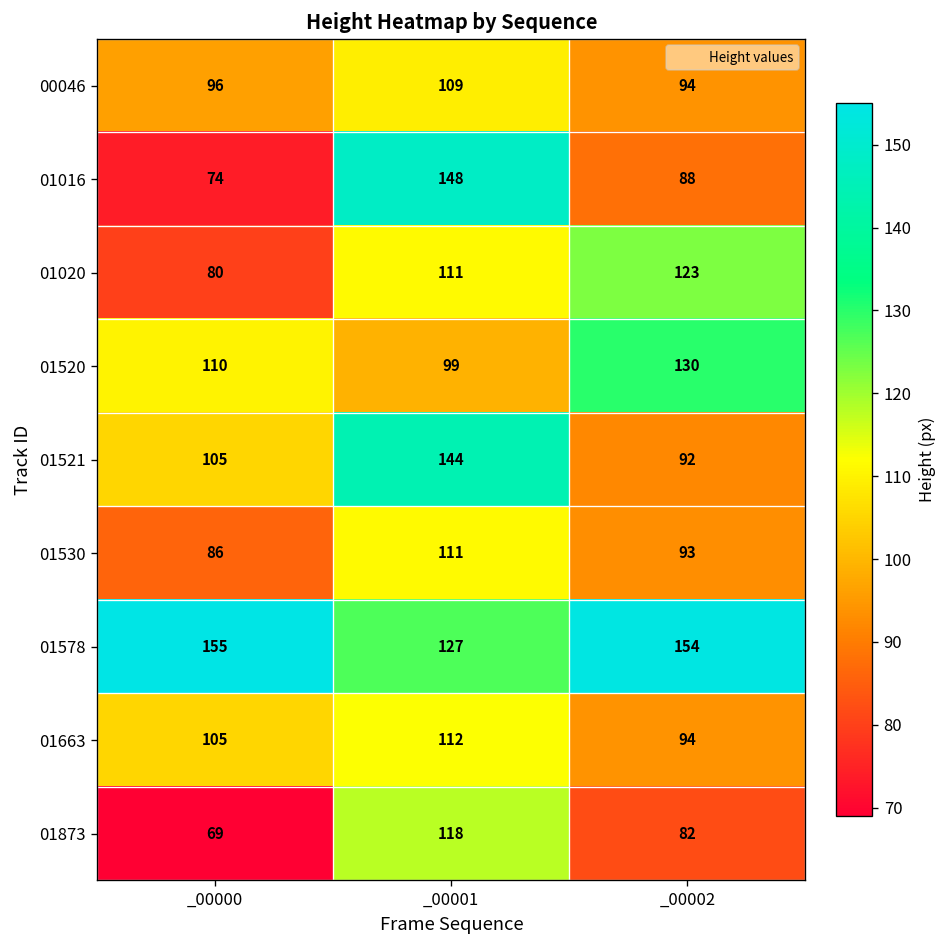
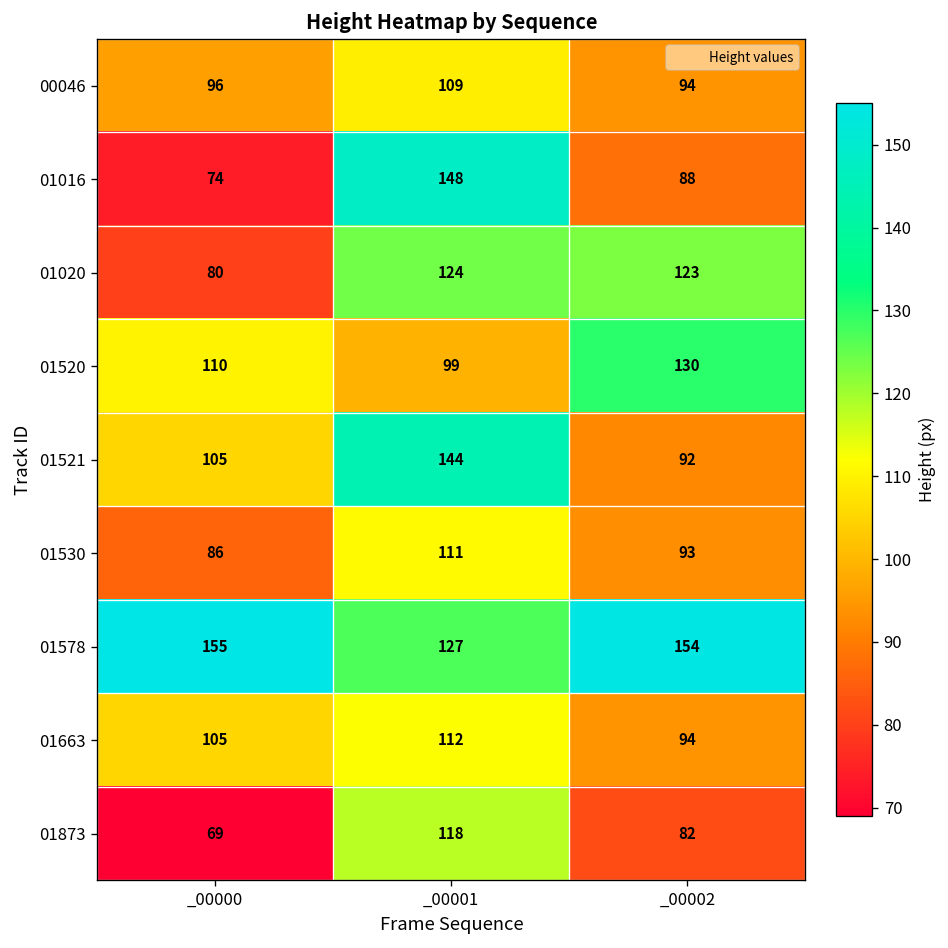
01020, _00001: 111 -> 124
